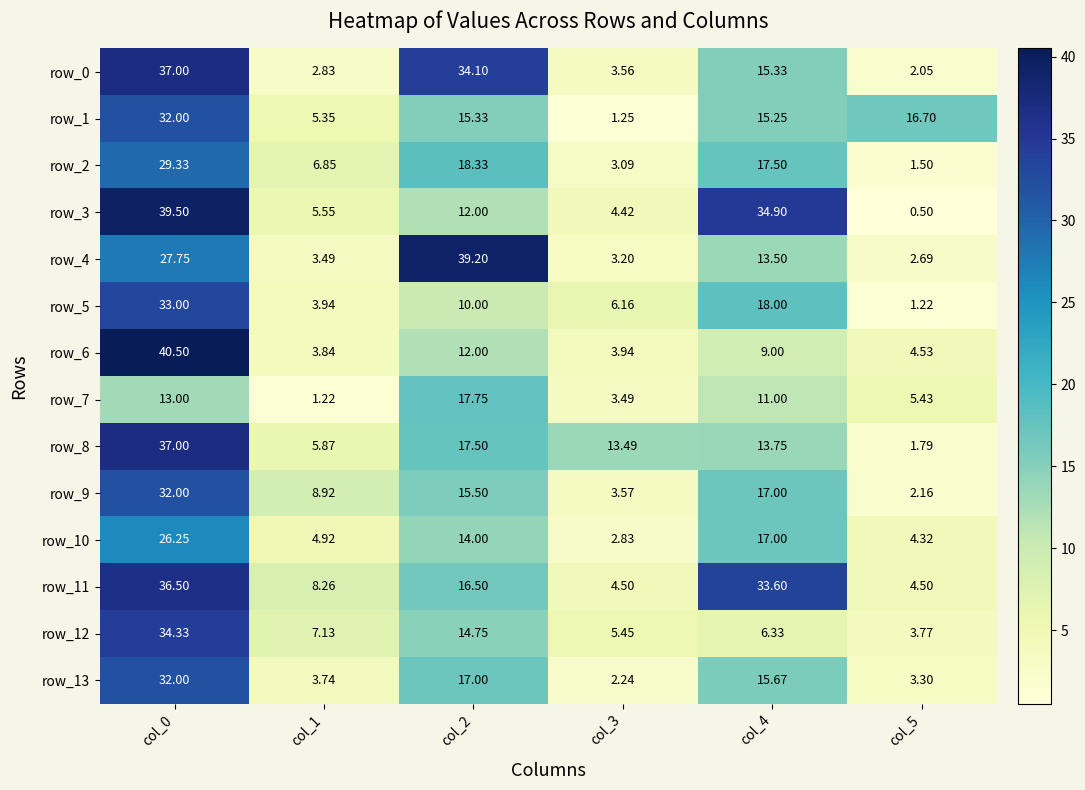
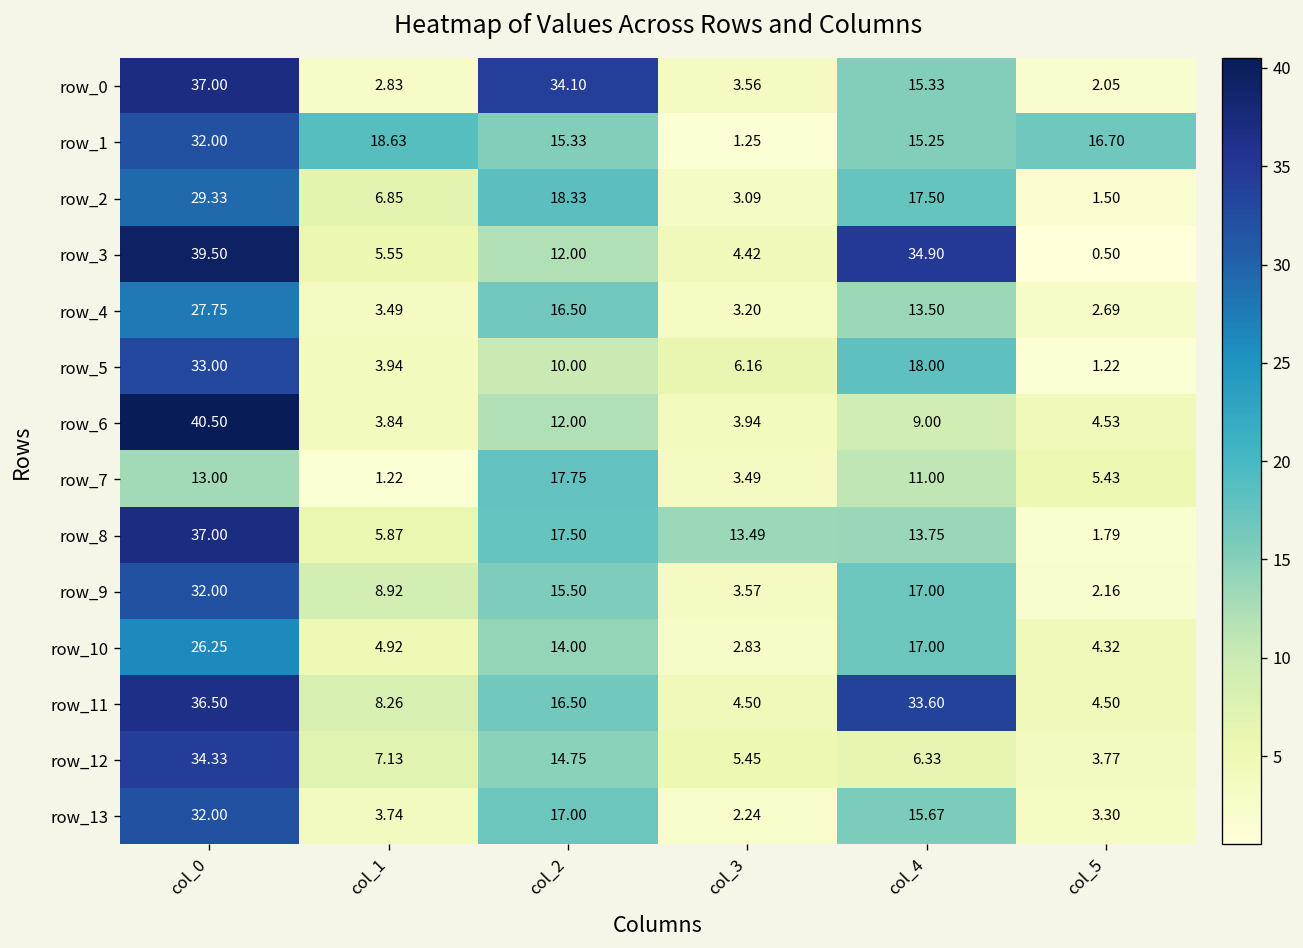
row_1, col_1: 5.35 -> 18.63
row_4, col_2: 39.20 -> 16.50
